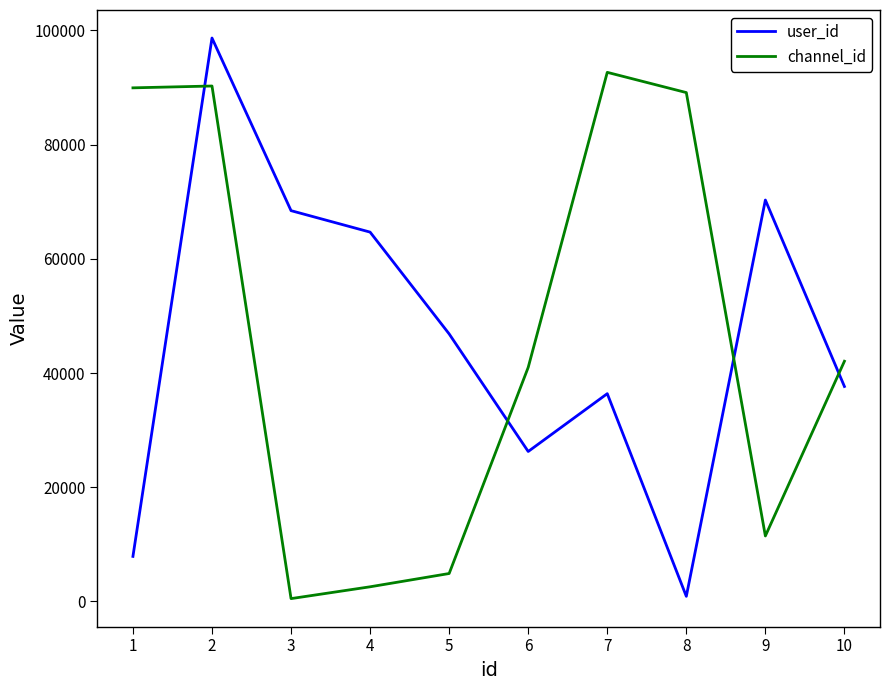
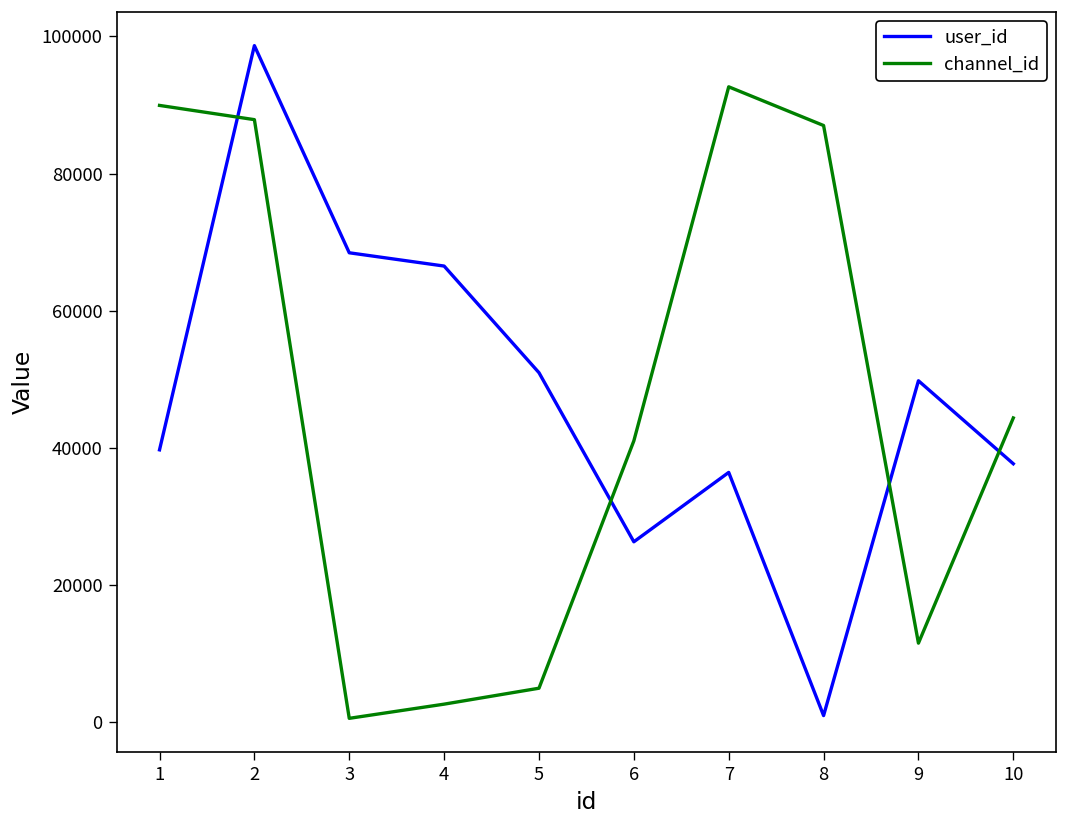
user_id, 1: 8000 -> 40000
channel_id, 2: 90000 -> 88000
user_id, 4: 65000 -> 66000
user_id, 5: 47000 -> 51000
channel_id, 8: 89000 -> 87000
user_id, 9: 70000 -> 50000
channel_id, 10: 42000 -> 44000
